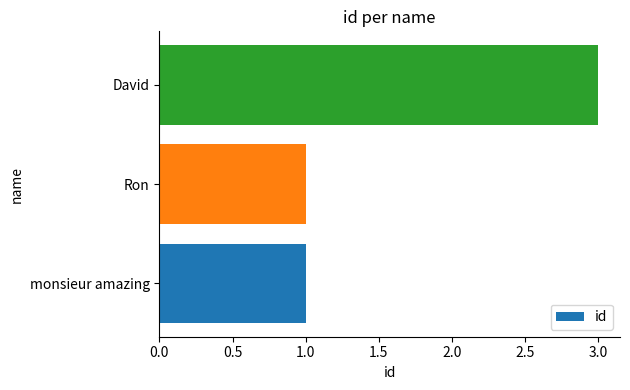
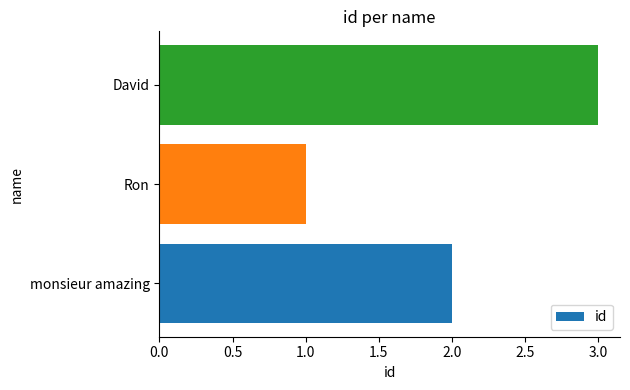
monsieur amazing: 1 -> 2
